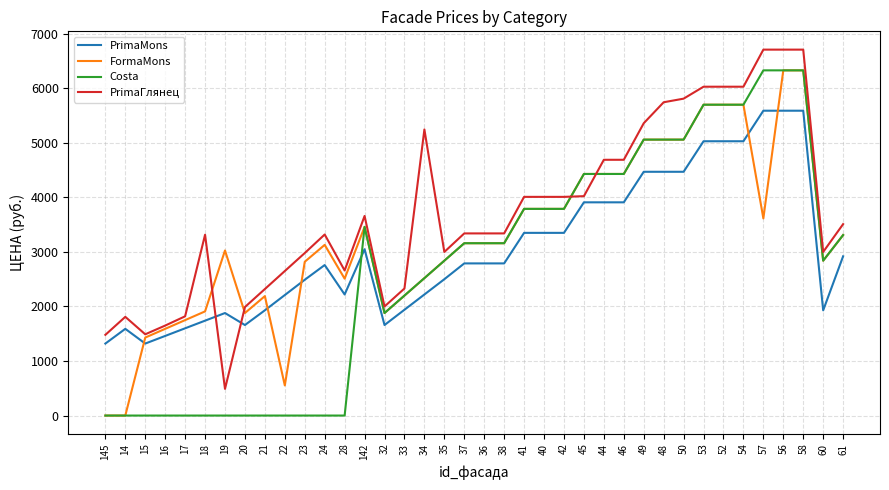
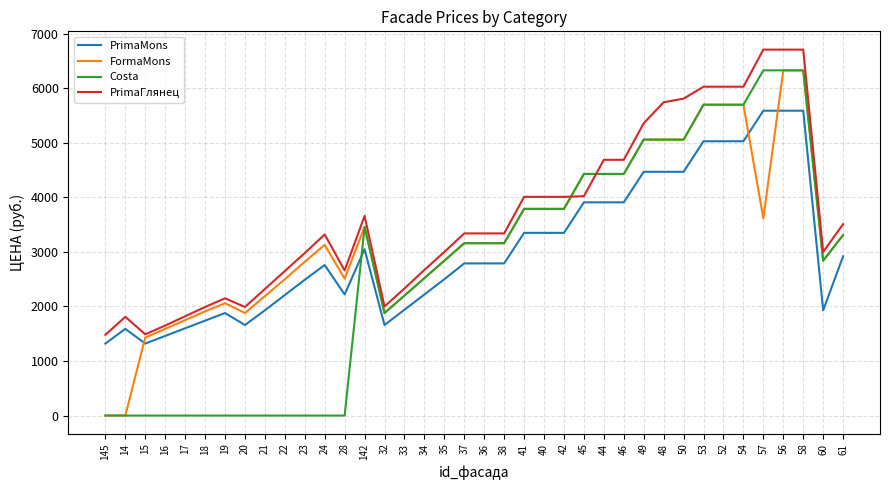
PrimaГлянец, 18: 3300 -> 2000
FormaMons, 19: 3000 -> 2100
PrimaГлянец, 19: 500 -> 2200
FormaMons, 22: 600 -> 2500
PrimaГлянец, 34: 5200 -> 2700
